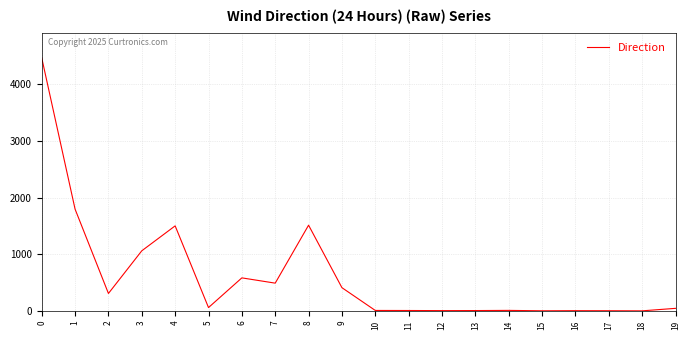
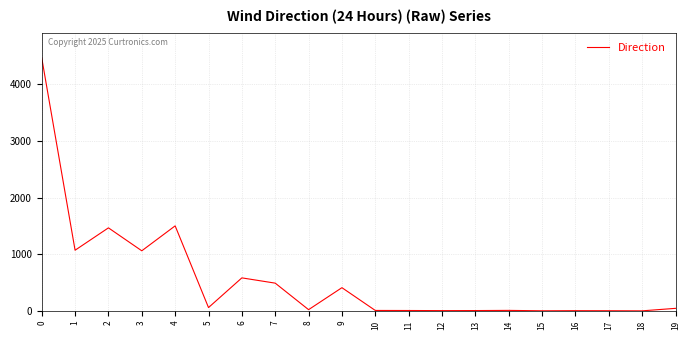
1: 1800 -> 1100
2: 300 -> 1500
8: 1500 -> 0
